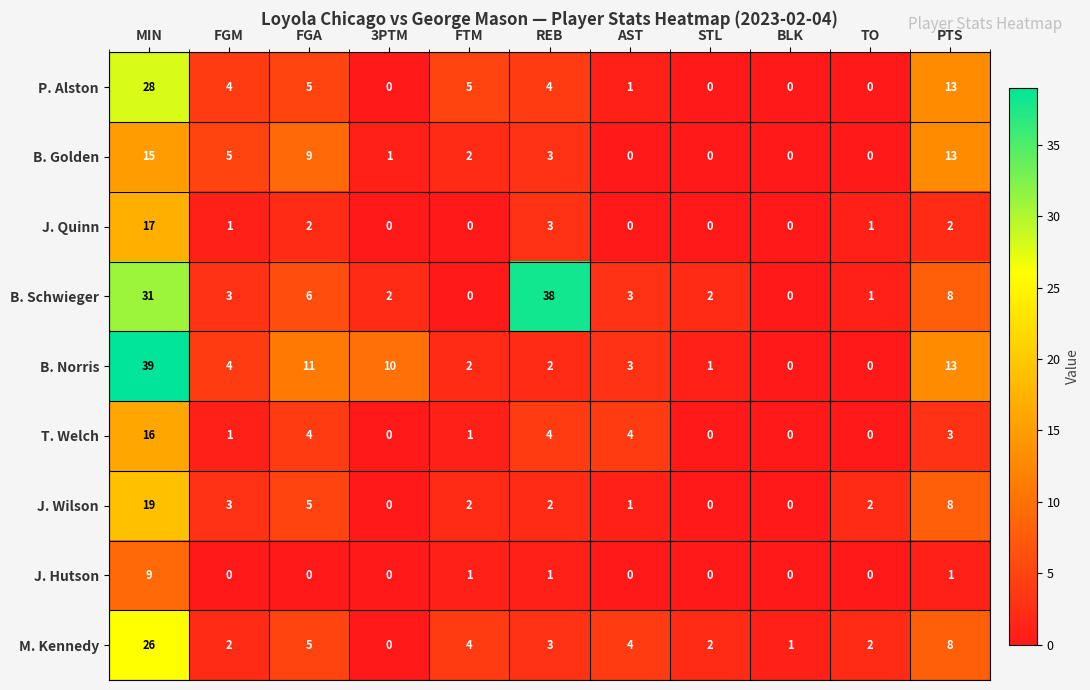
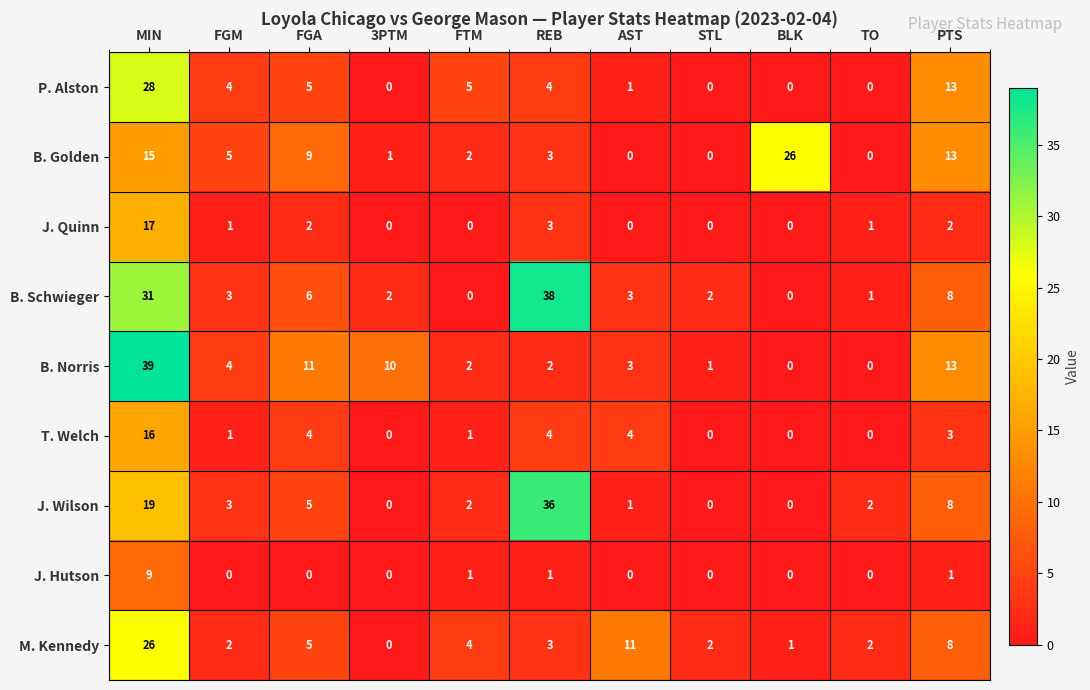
B. Golden, BLK: 0 -> 26
J. Wilson, REB: 2 -> 36
M. Kennedy, AST: 4 -> 11
